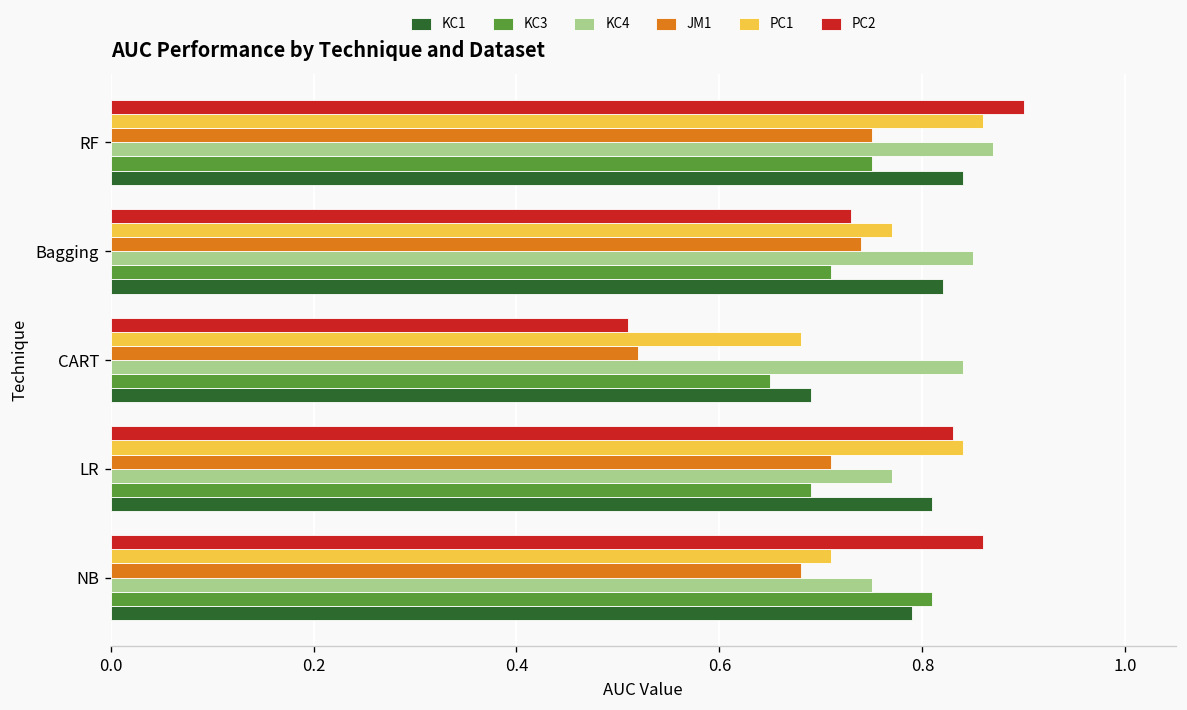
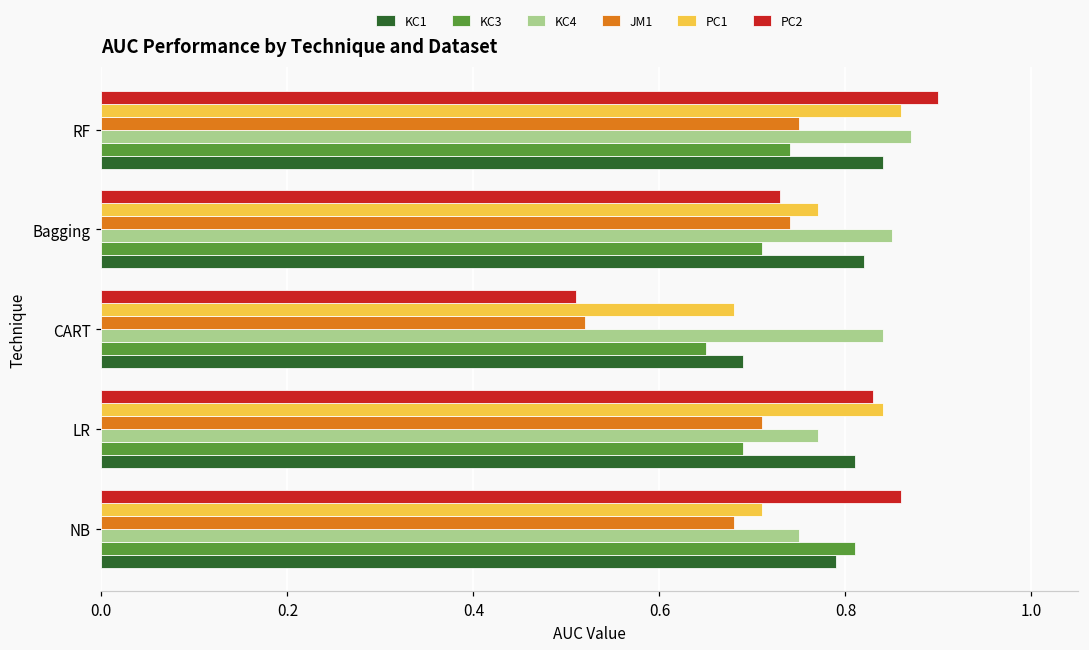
KC3, RF: 0.75 -> 0.74
